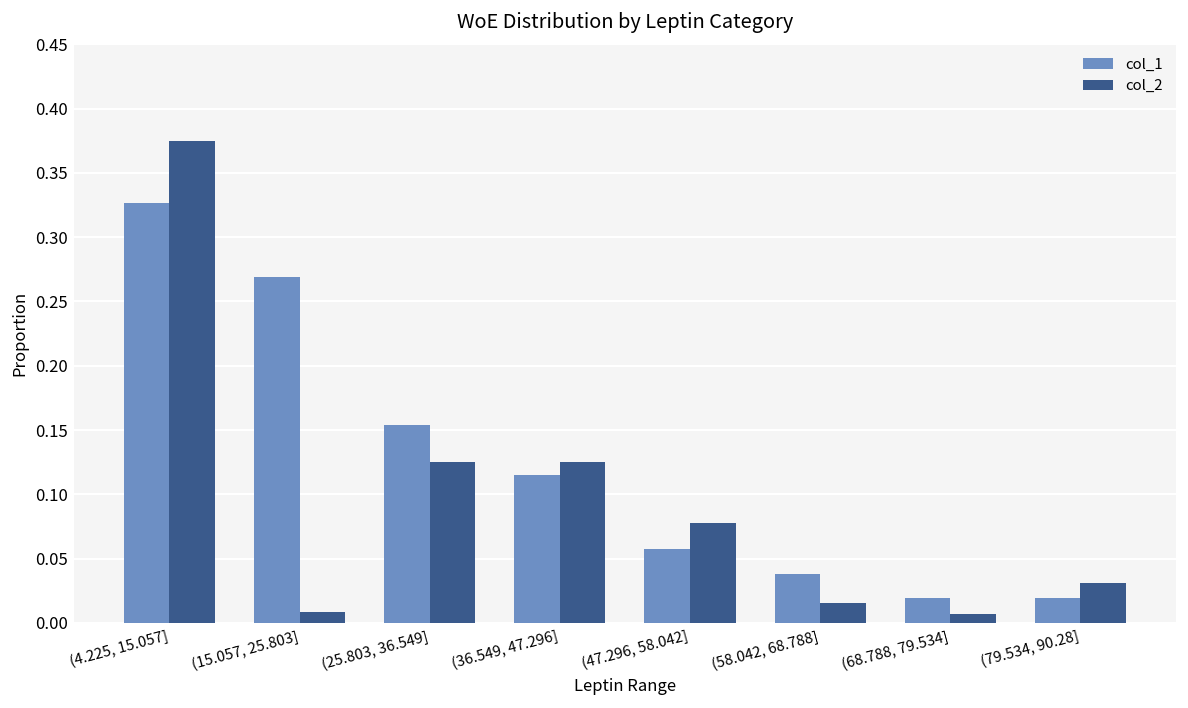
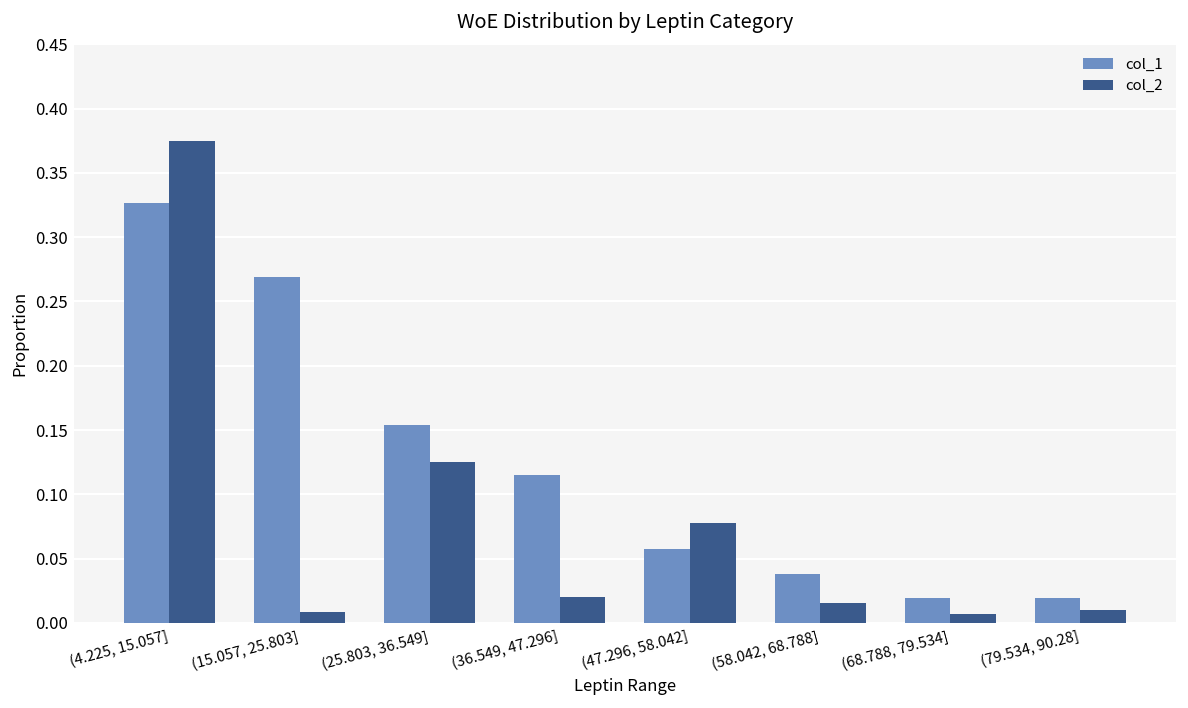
col_2, (36.549, 47.296]: 0.125 -> 0.020
col_2, (79.534, 90.28]: 0.031 -> 0.010
